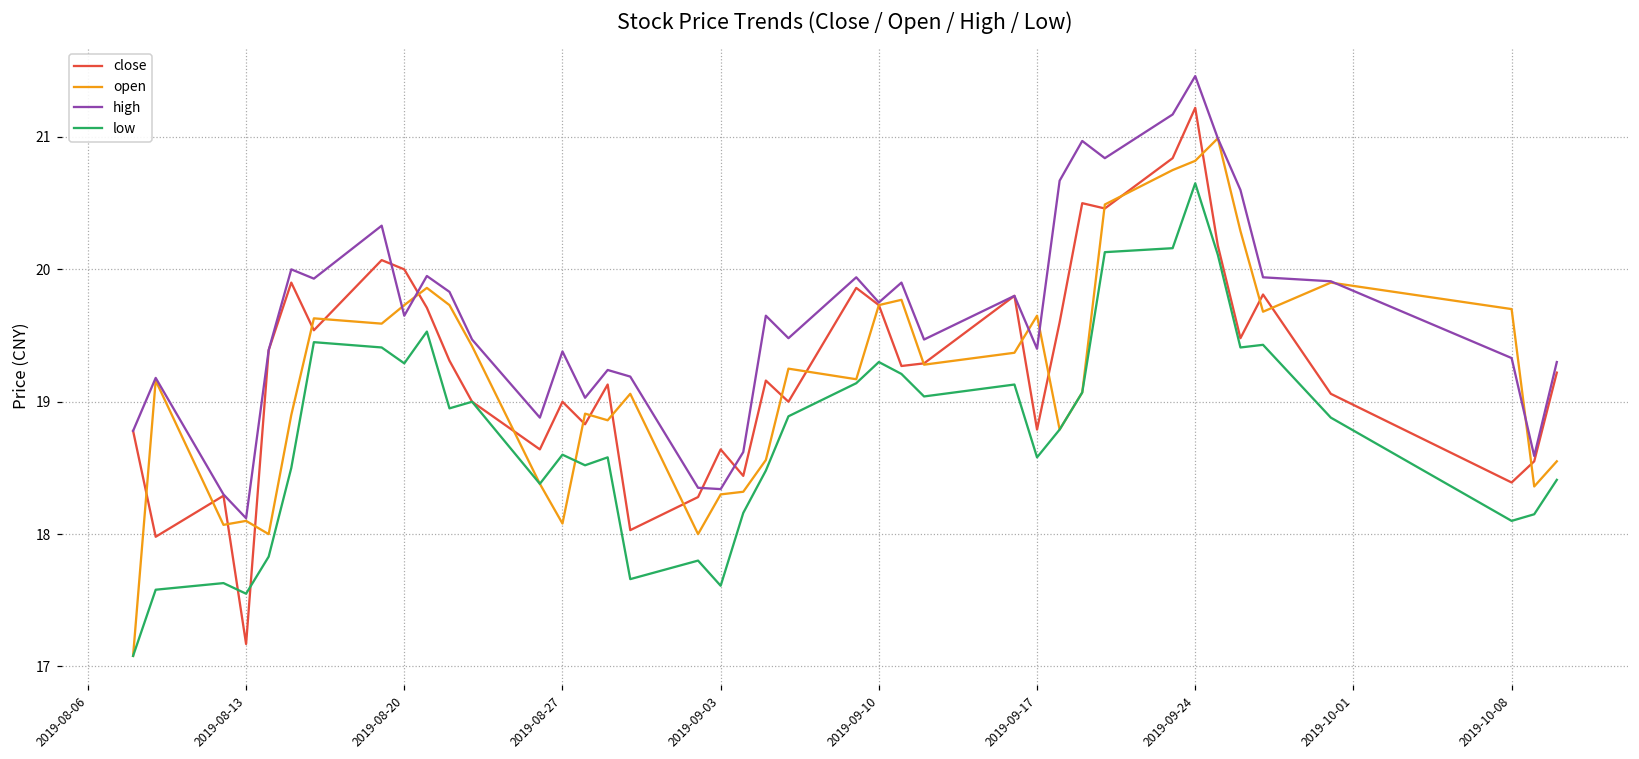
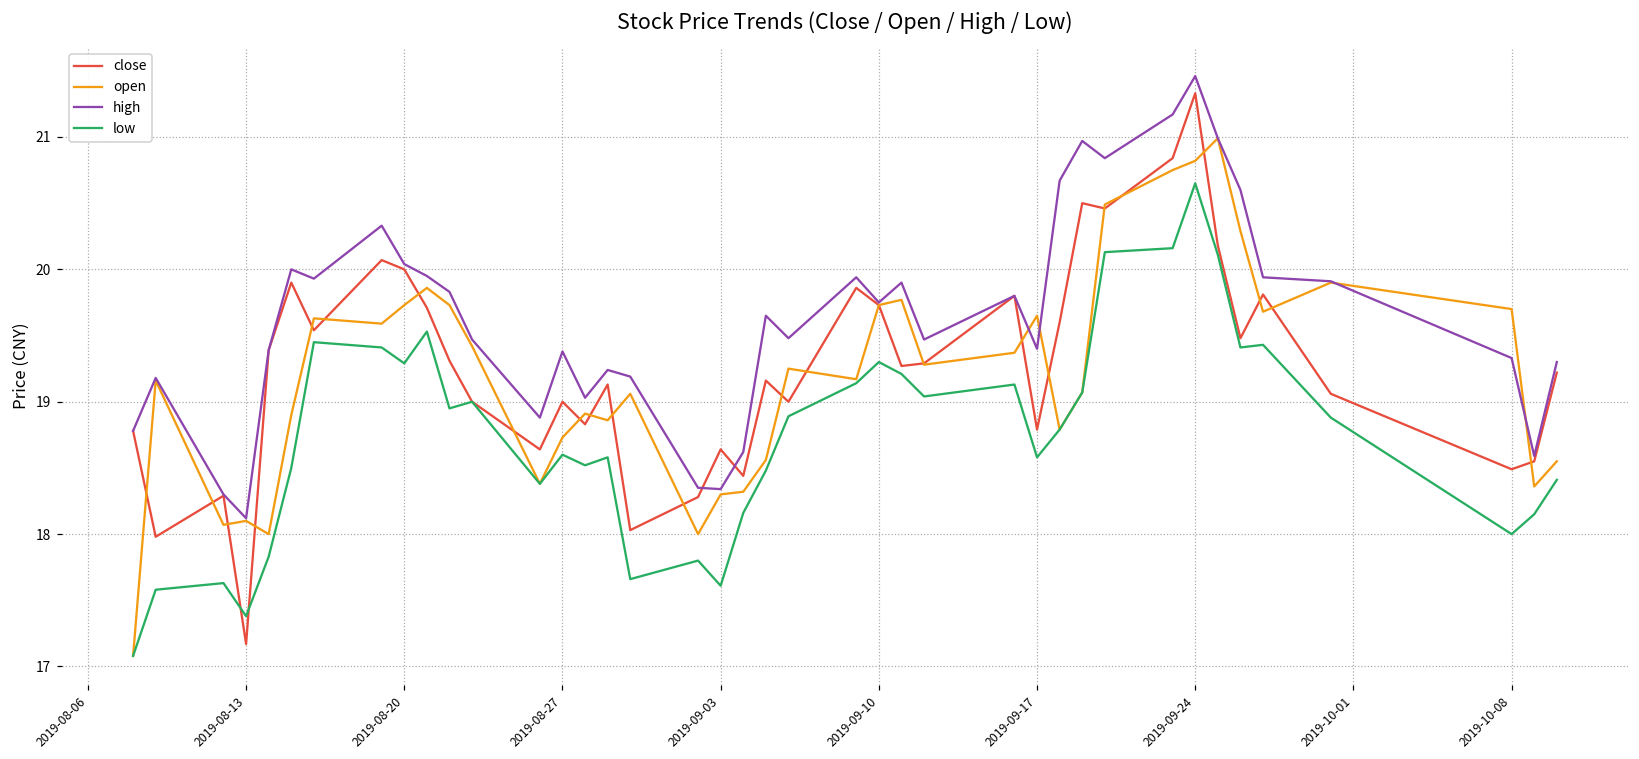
low, 2019-08-13: 17.55 -> 17.38
high, 2019-08-20: 19.65 -> 20.04
open, 2019-08-27: 18.08 -> 18.73
close, 2019-09-24: 21.22 -> 21.33
close, 2019-10-08: 18.39 -> 18.49
low, 2019-10-08: 18.1 -> 18.0
